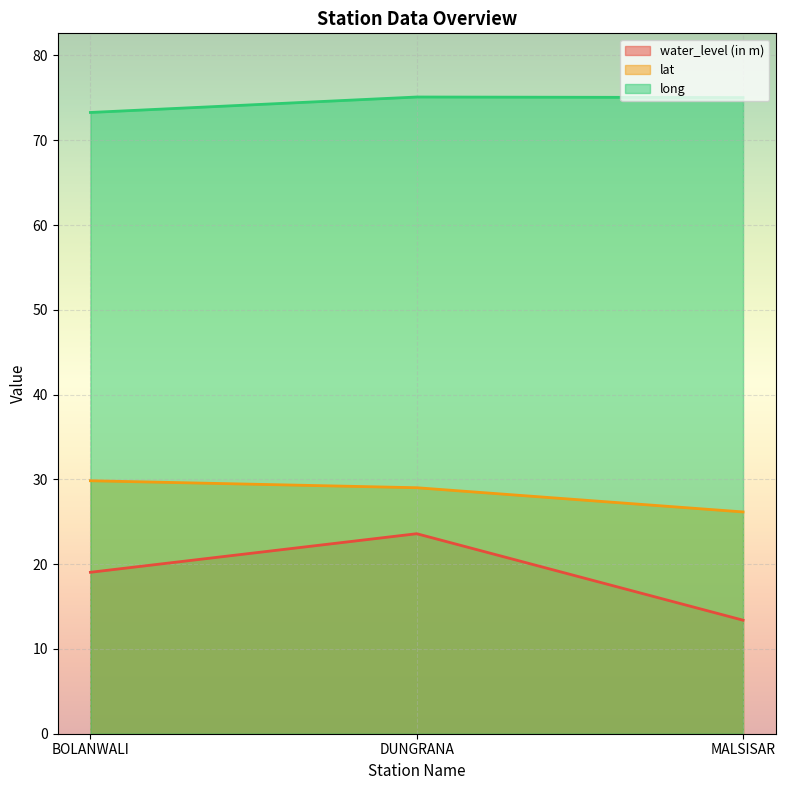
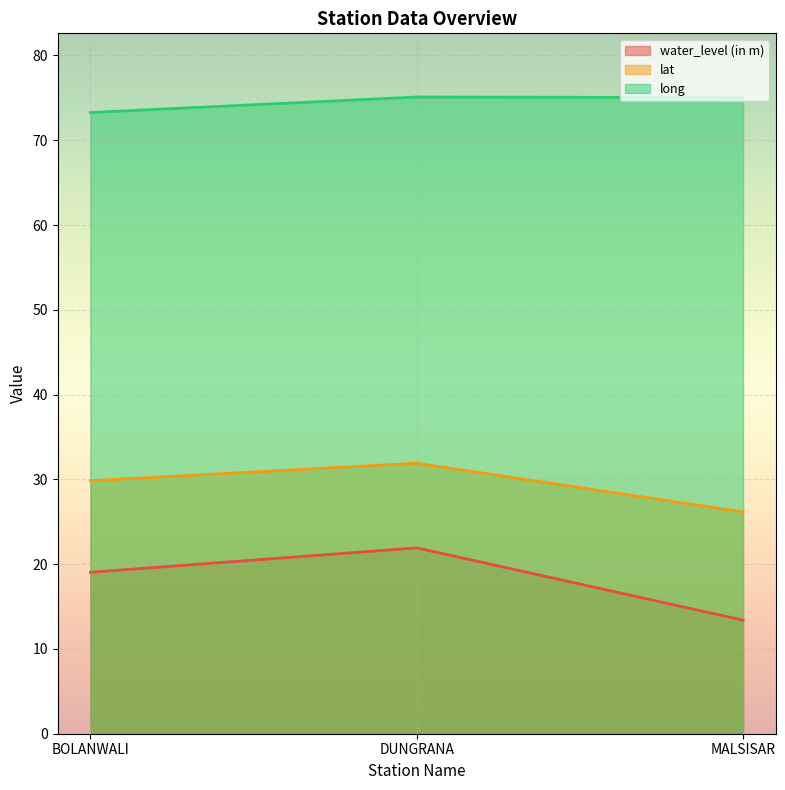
water_level (in m), DUNGRANA: 24 -> 22
lat, DUNGRANA: 29 -> 32
